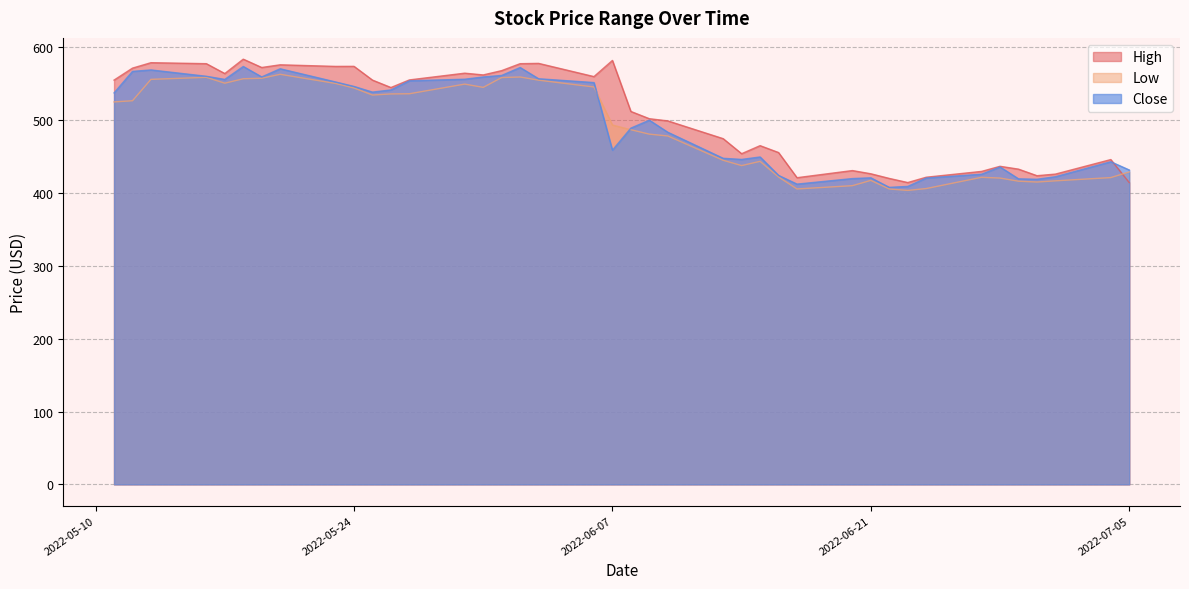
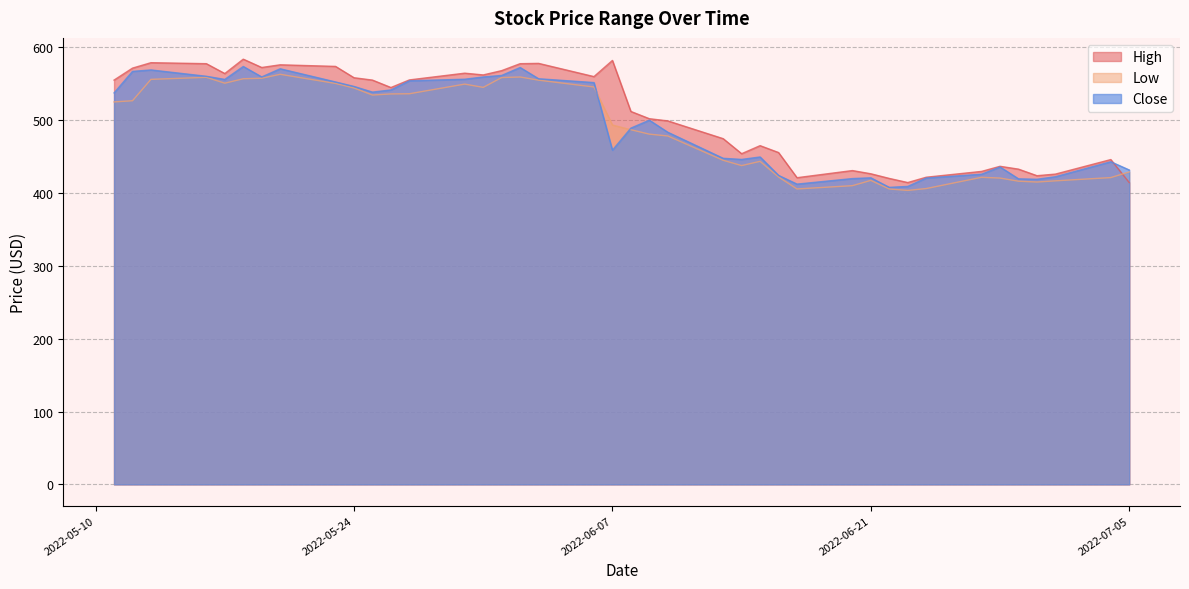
High, 2022-05-24: 570 -> 560
